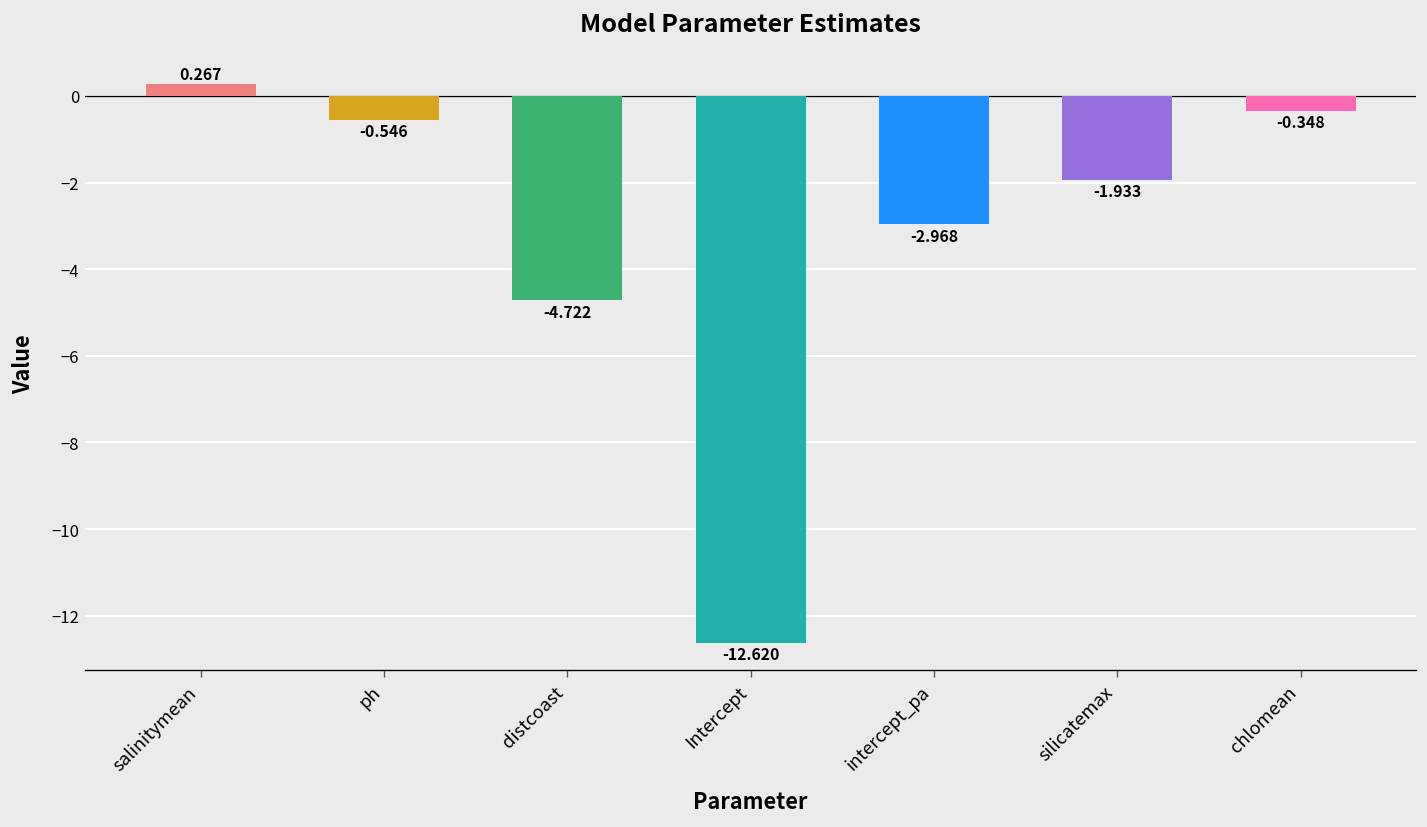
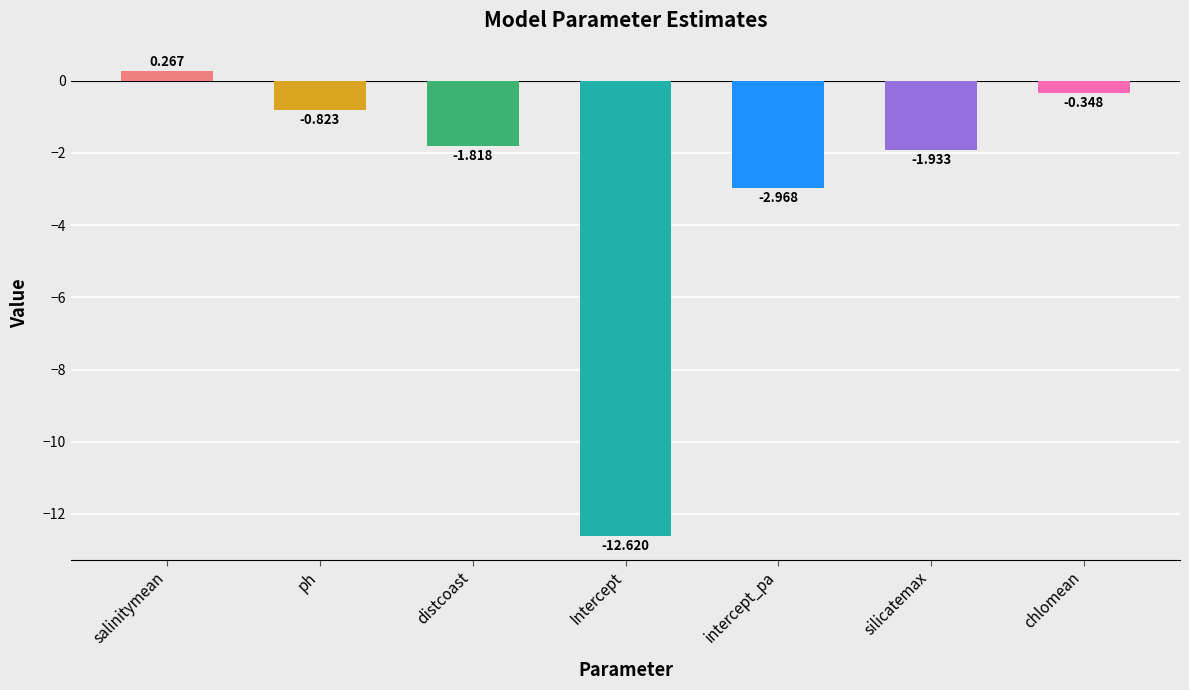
ph: -0.546 -> -0.823
distcoast: -4.722 -> -1.818
